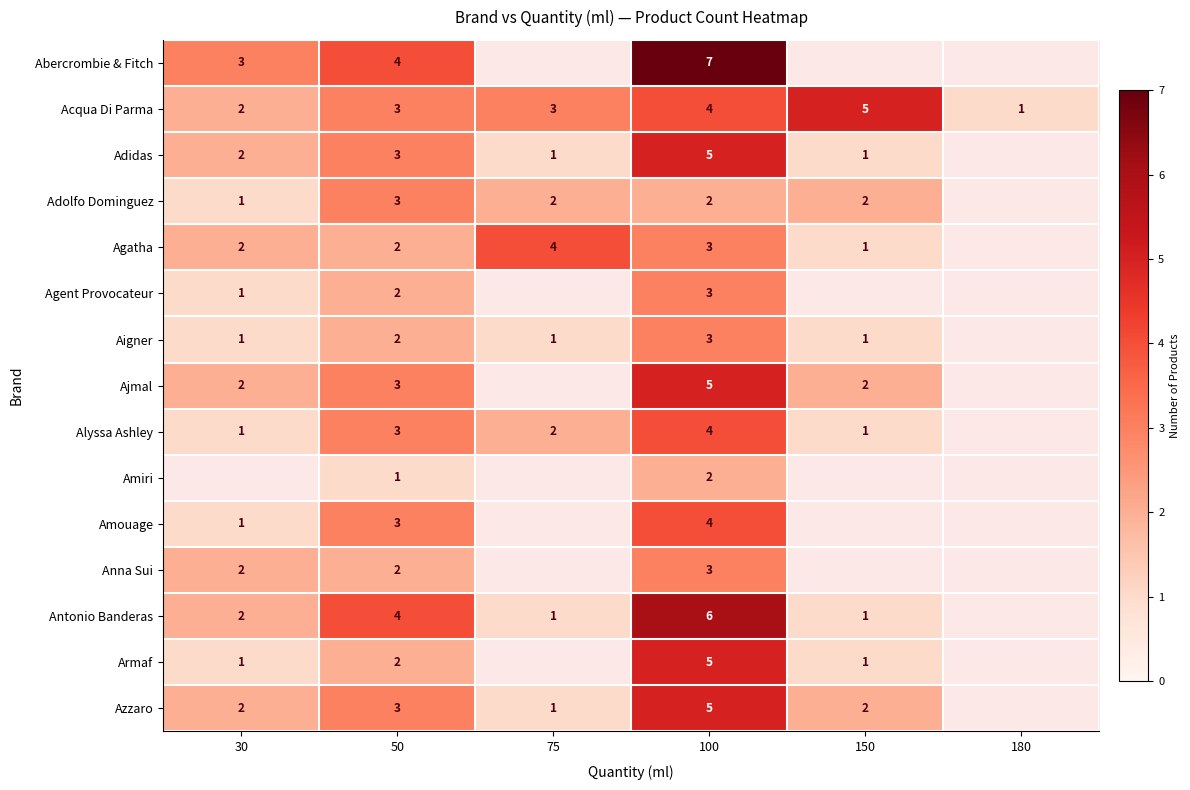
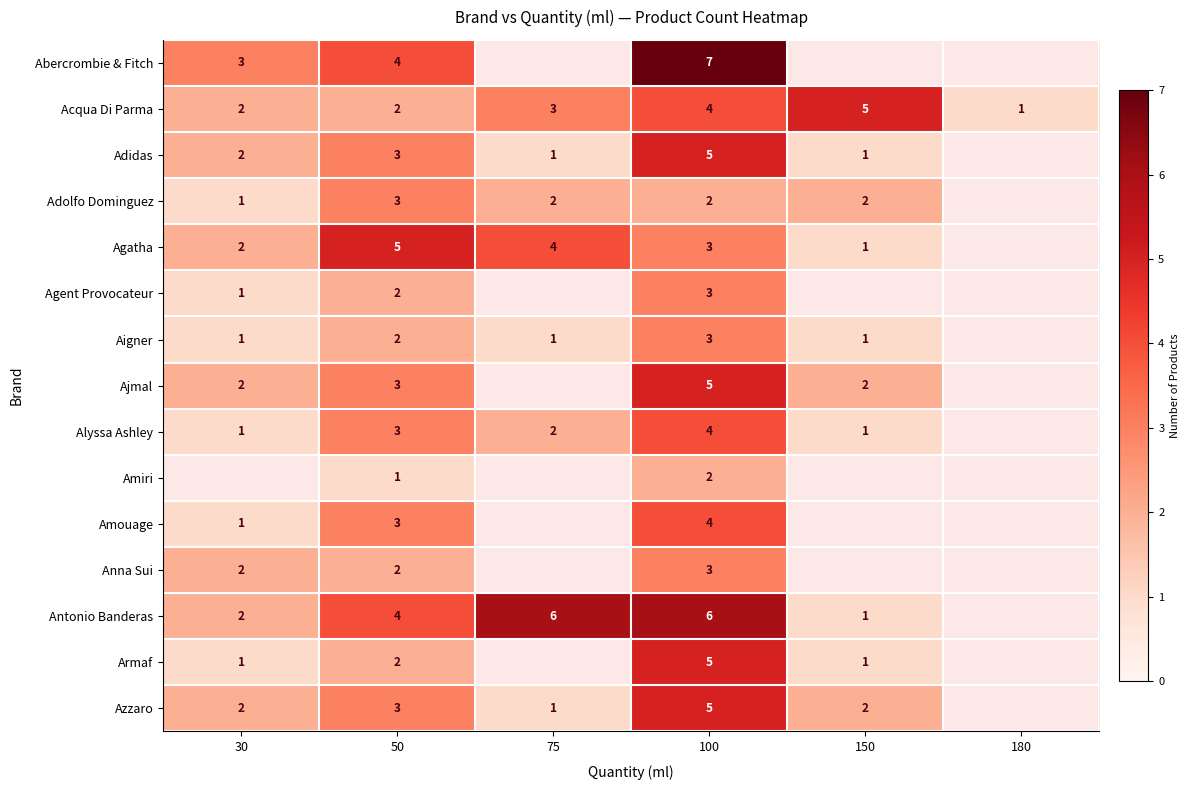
Acqua Di Parma, 50: 3 -> 2
Agatha, 50: 2 -> 5
Antonio Banderas, 75: 1 -> 6
